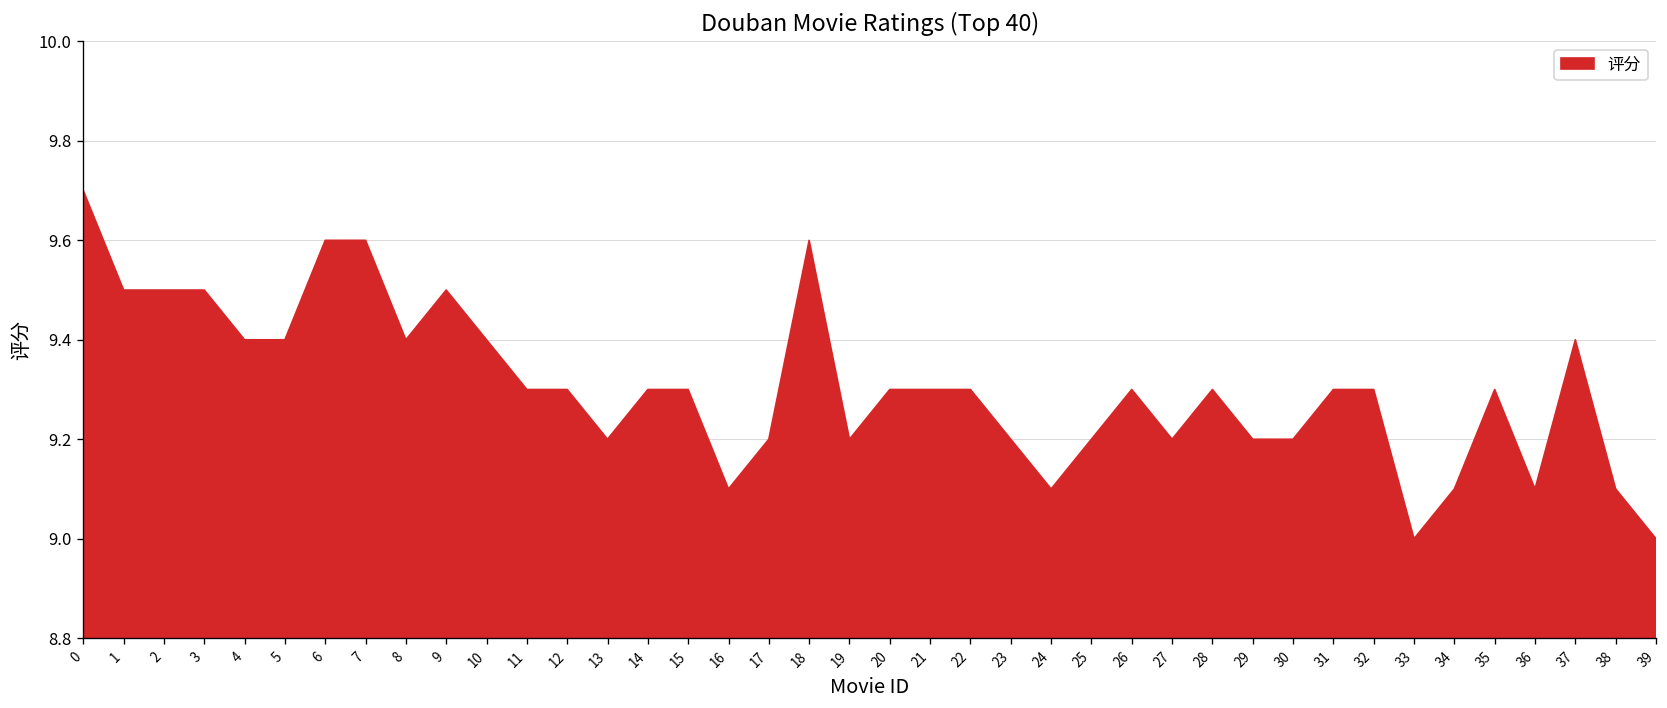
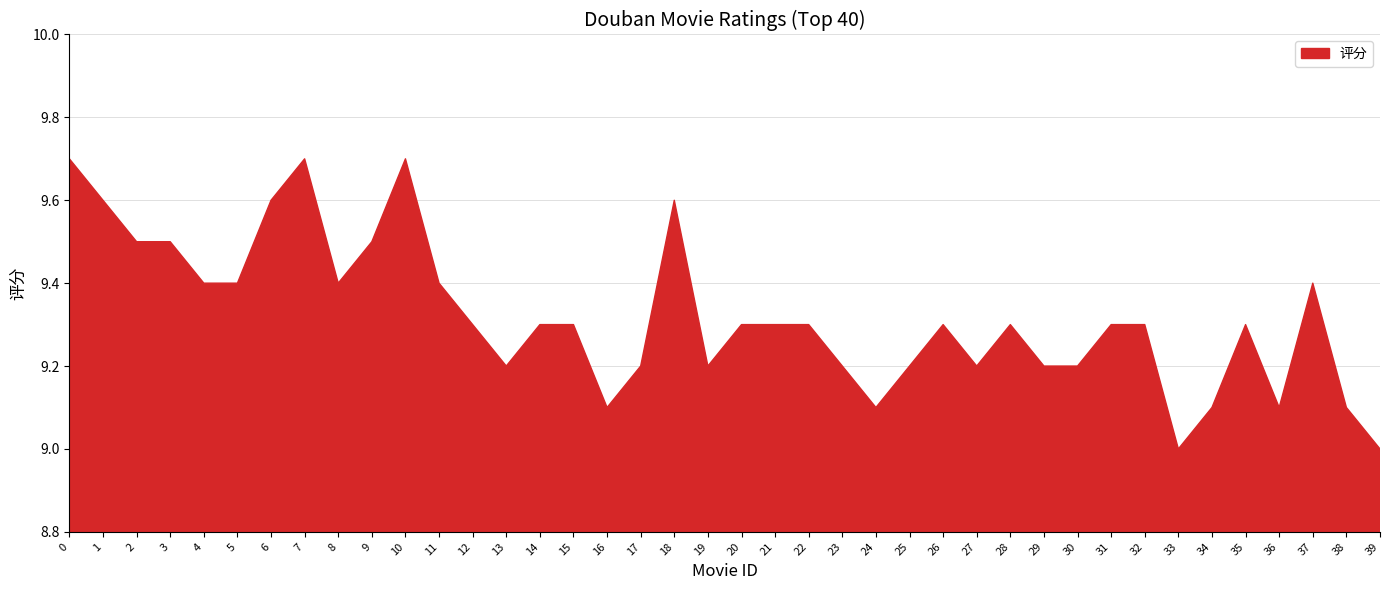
1: 9.5 -> 9.6
7: 9.6 -> 9.7
10: 9.4 -> 9.7
11: 9.3 -> 9.4
